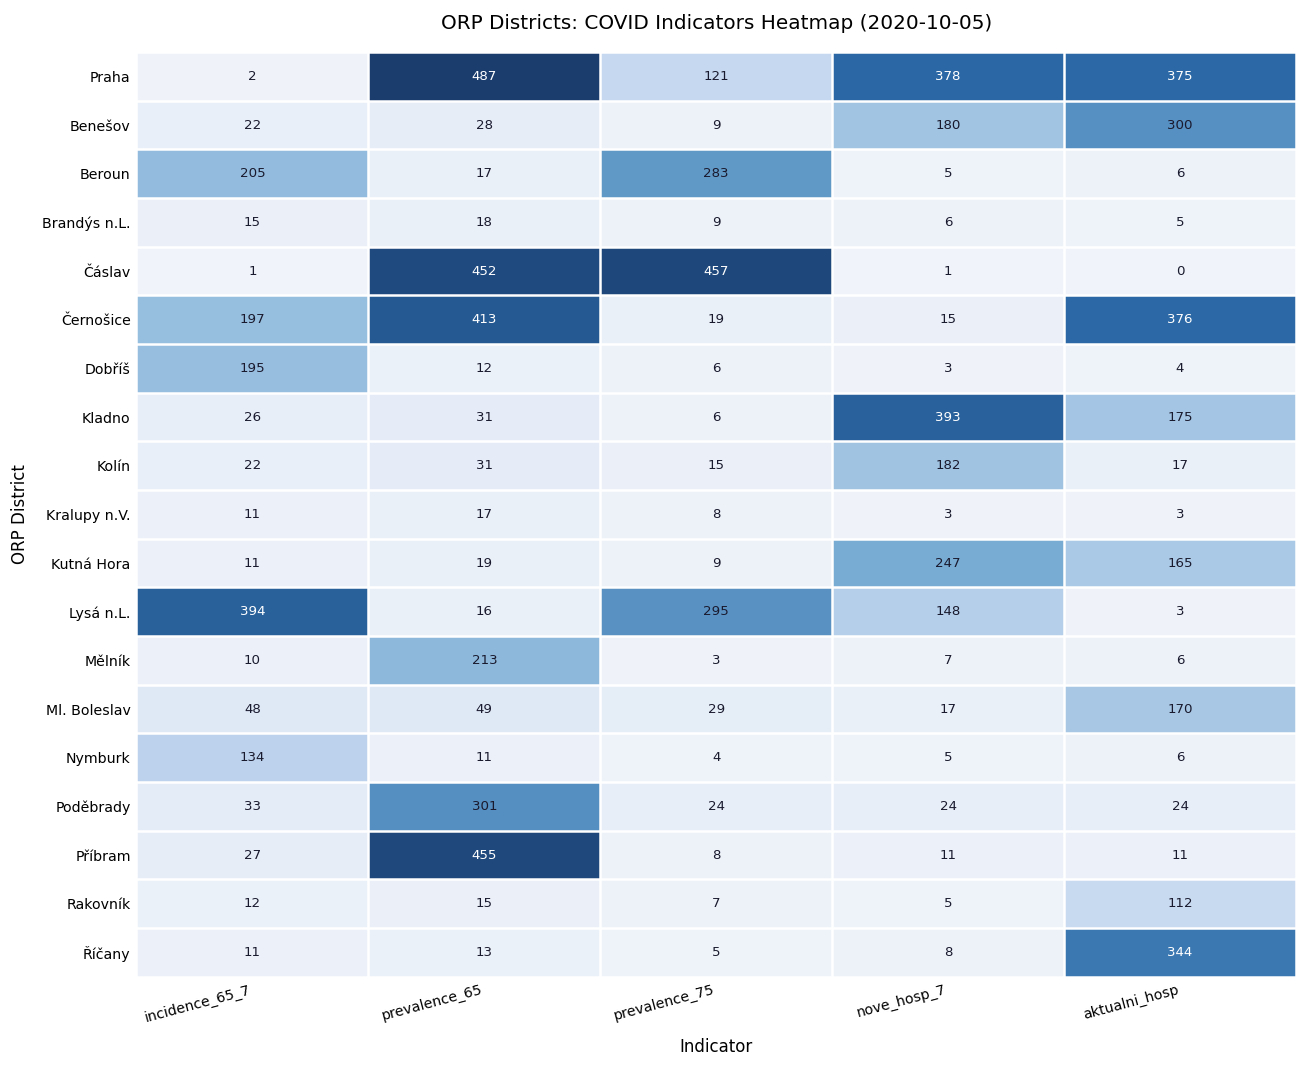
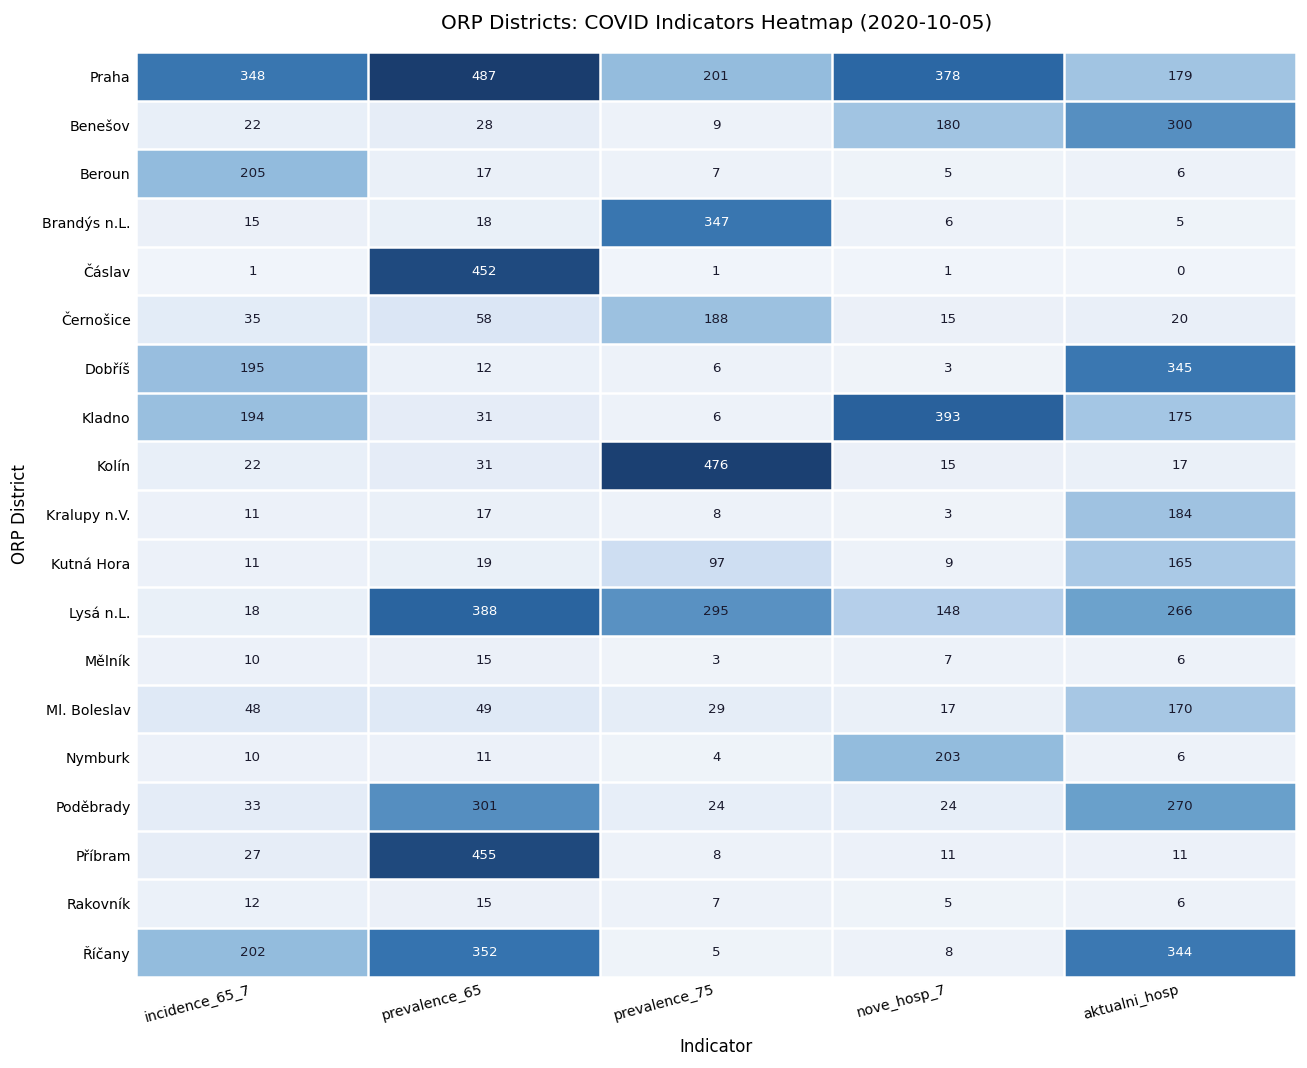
Praha, incidence_65_7: 2 -> 348
Praha, prevalence_75: 121 -> 201
Praha, aktualni_hosp: 375 -> 179
Beroun, prevalence_75: 283 -> 7
Brandýs n.L., prevalence_75: 9 -> 347
Čáslav, prevalence_75: 457 -> 1
Černošice, incidence_65_7: 197 -> 35
Černošice, prevalence_65: 413 -> 58
Černošice, prevalence_75: 19 -> 188
Černošice, aktualni_hosp: 376 -> 20
Dobříš, aktualni_hosp: 4 -> 345
Kladno, incidence_65_7: 26 -> 194
Kolín, prevalence_75: 15 -> 476
Kolín, nove_hosp_7: 182 -> 15
Kralupy n.V., aktualni_hosp: 3 -> 184
Kutná Hora, prevalence_75: 9 -> 97
Kutná Hora, nove_hosp_7: 247 -> 9
Lysá n.L., incidence_65_7: 394 -> 18
Lysá n.L., prevalence_65: 16 -> 388
Lysá n.L., aktualni_hosp: 3 -> 266
Mělník, prevalence_65: 213 -> 15
Nymburk, incidence_65_7: 134 -> 10
Nymburk, nove_hosp_7: 5 -> 203
Poděbrady, aktualni_hosp: 24 -> 270
Rakovník, aktualni_hosp: 112 -> 6
Říčany, incidence_65_7: 11 -> 202
Říčany, prevalence_65: 13 -> 352
